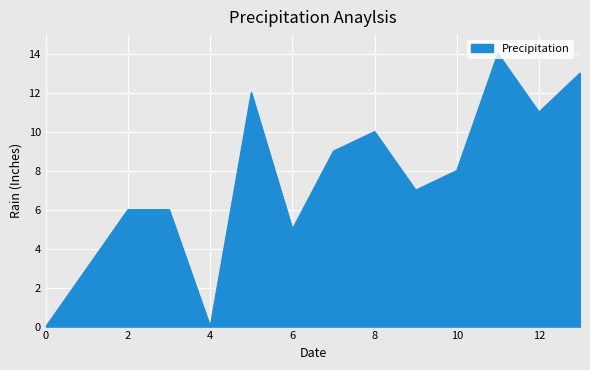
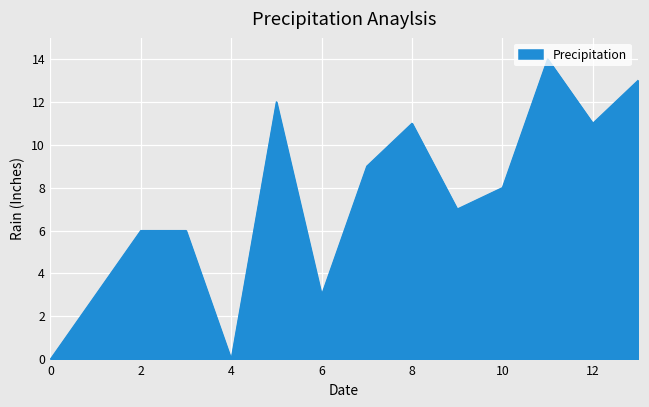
6: 5 -> 3
8: 10 -> 11
